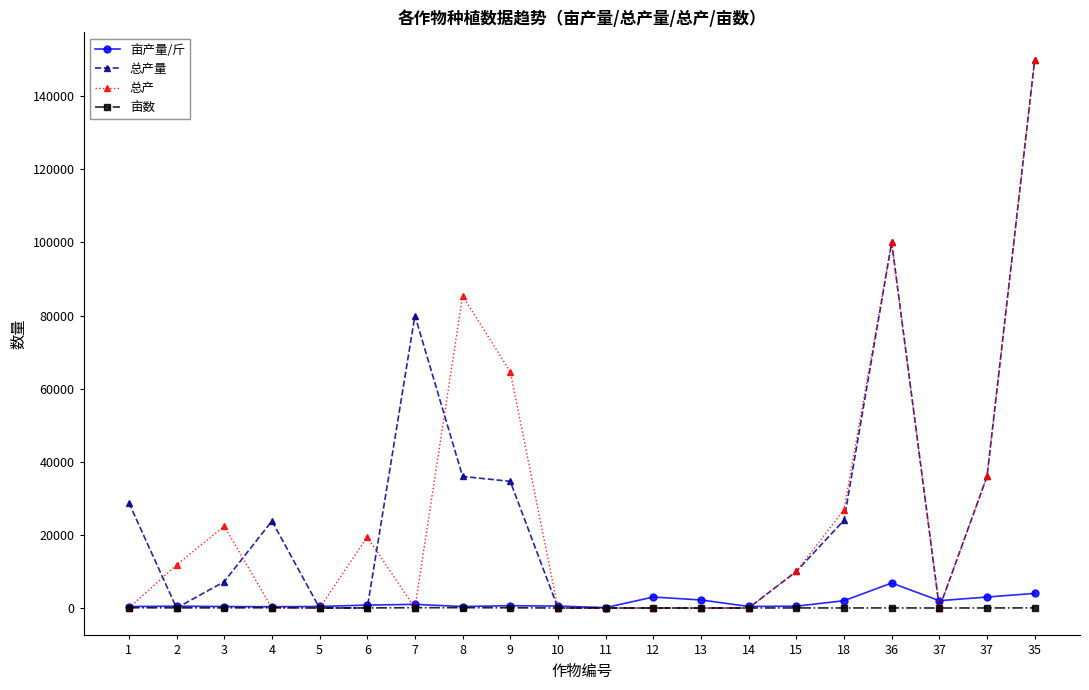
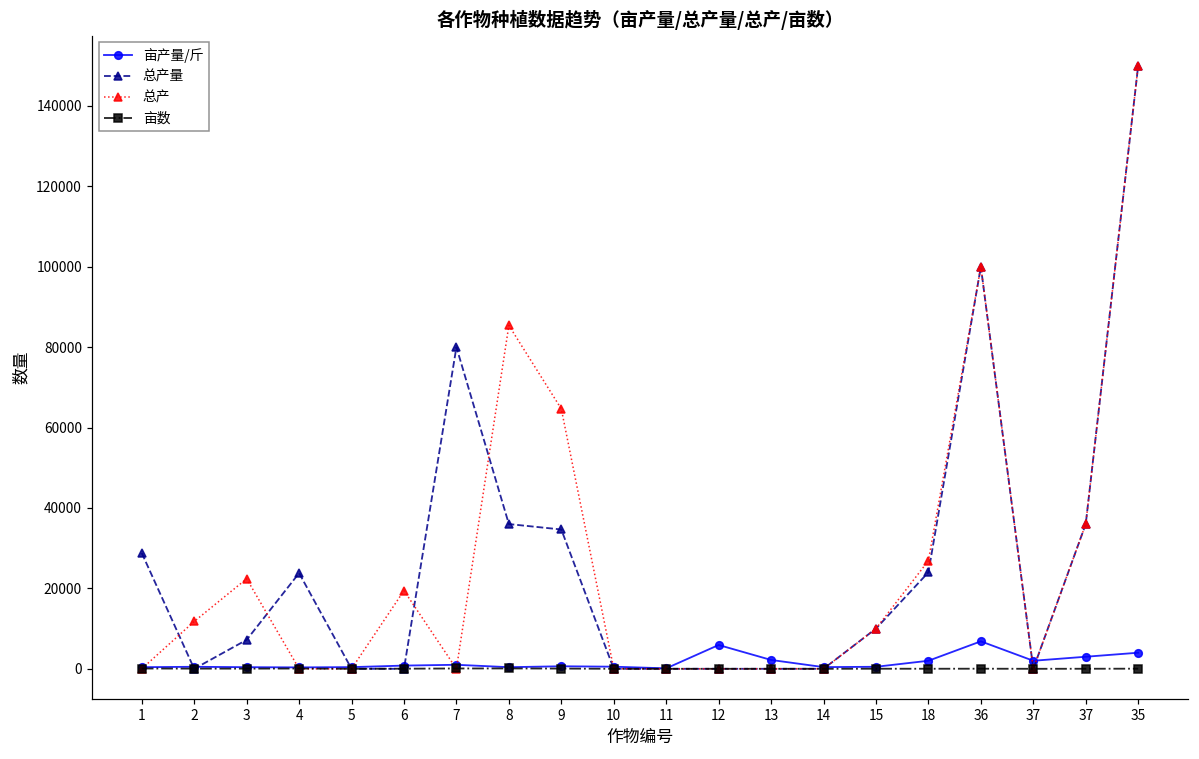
亩产量/斤, 12: 3000 -> 6000
